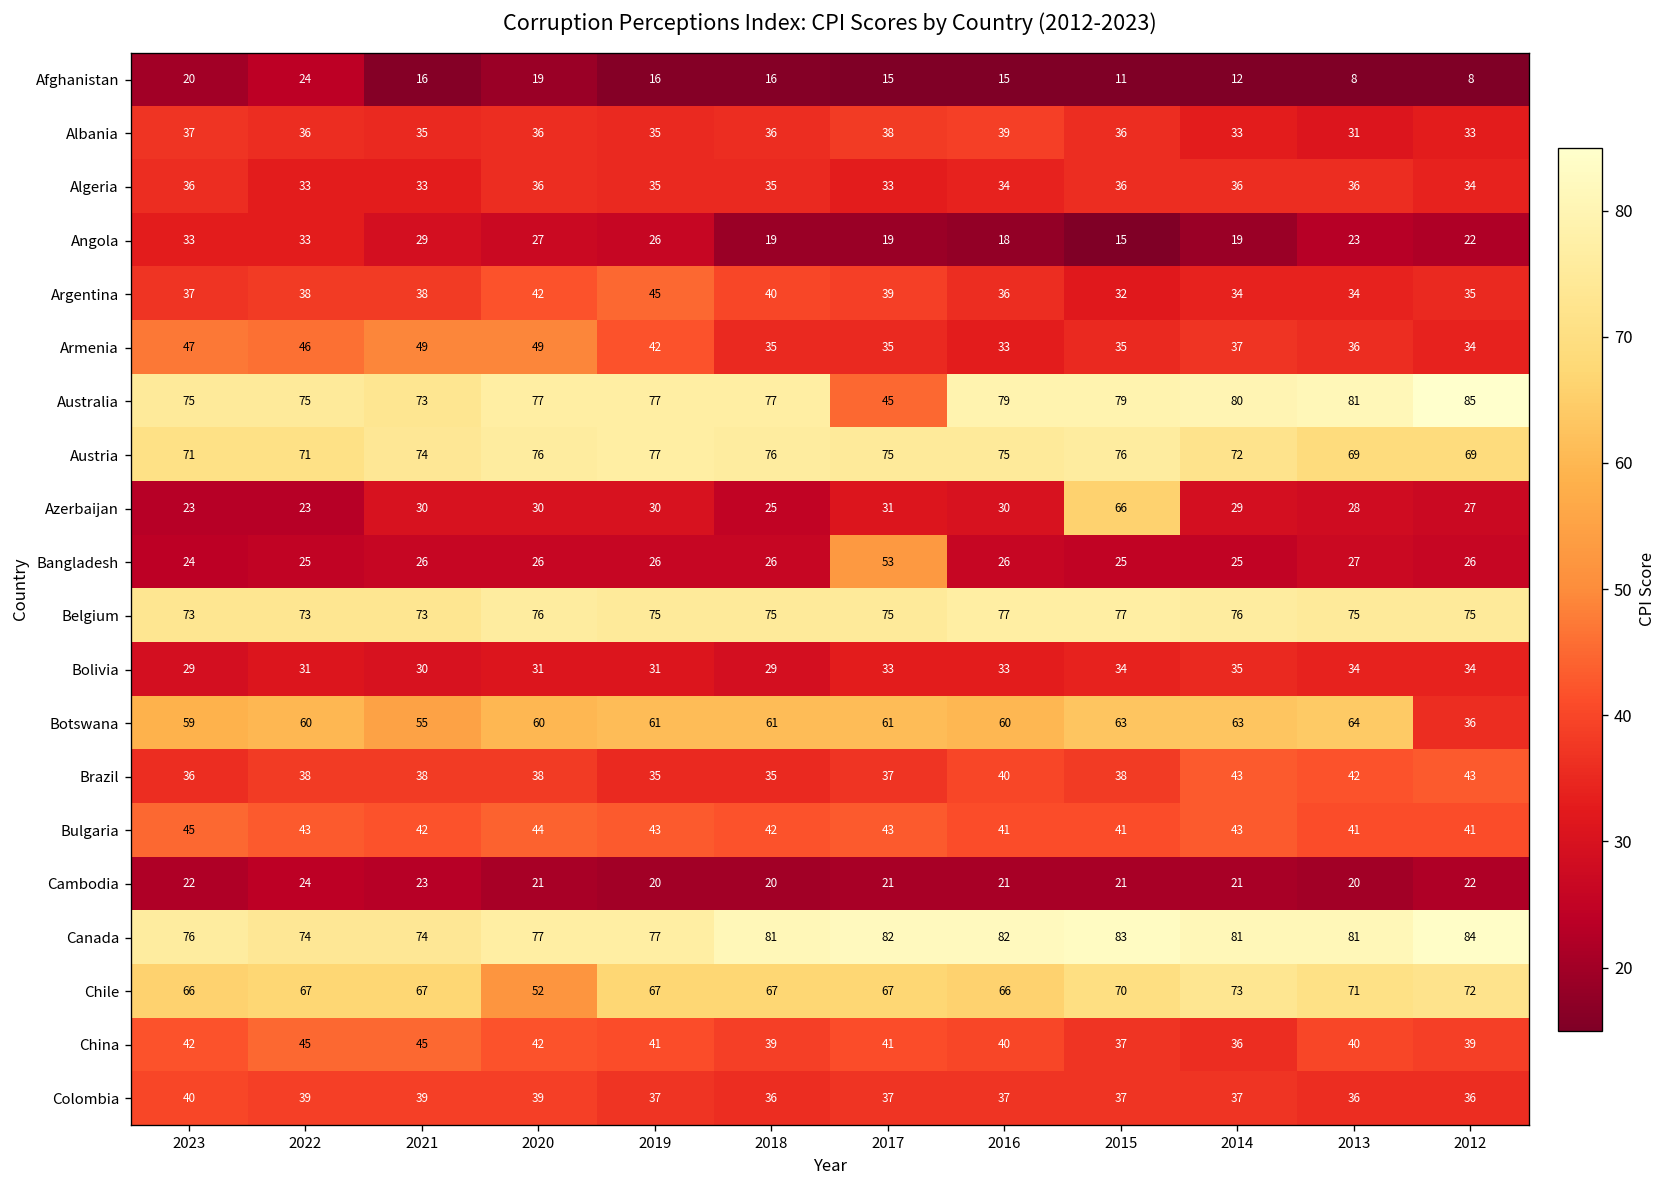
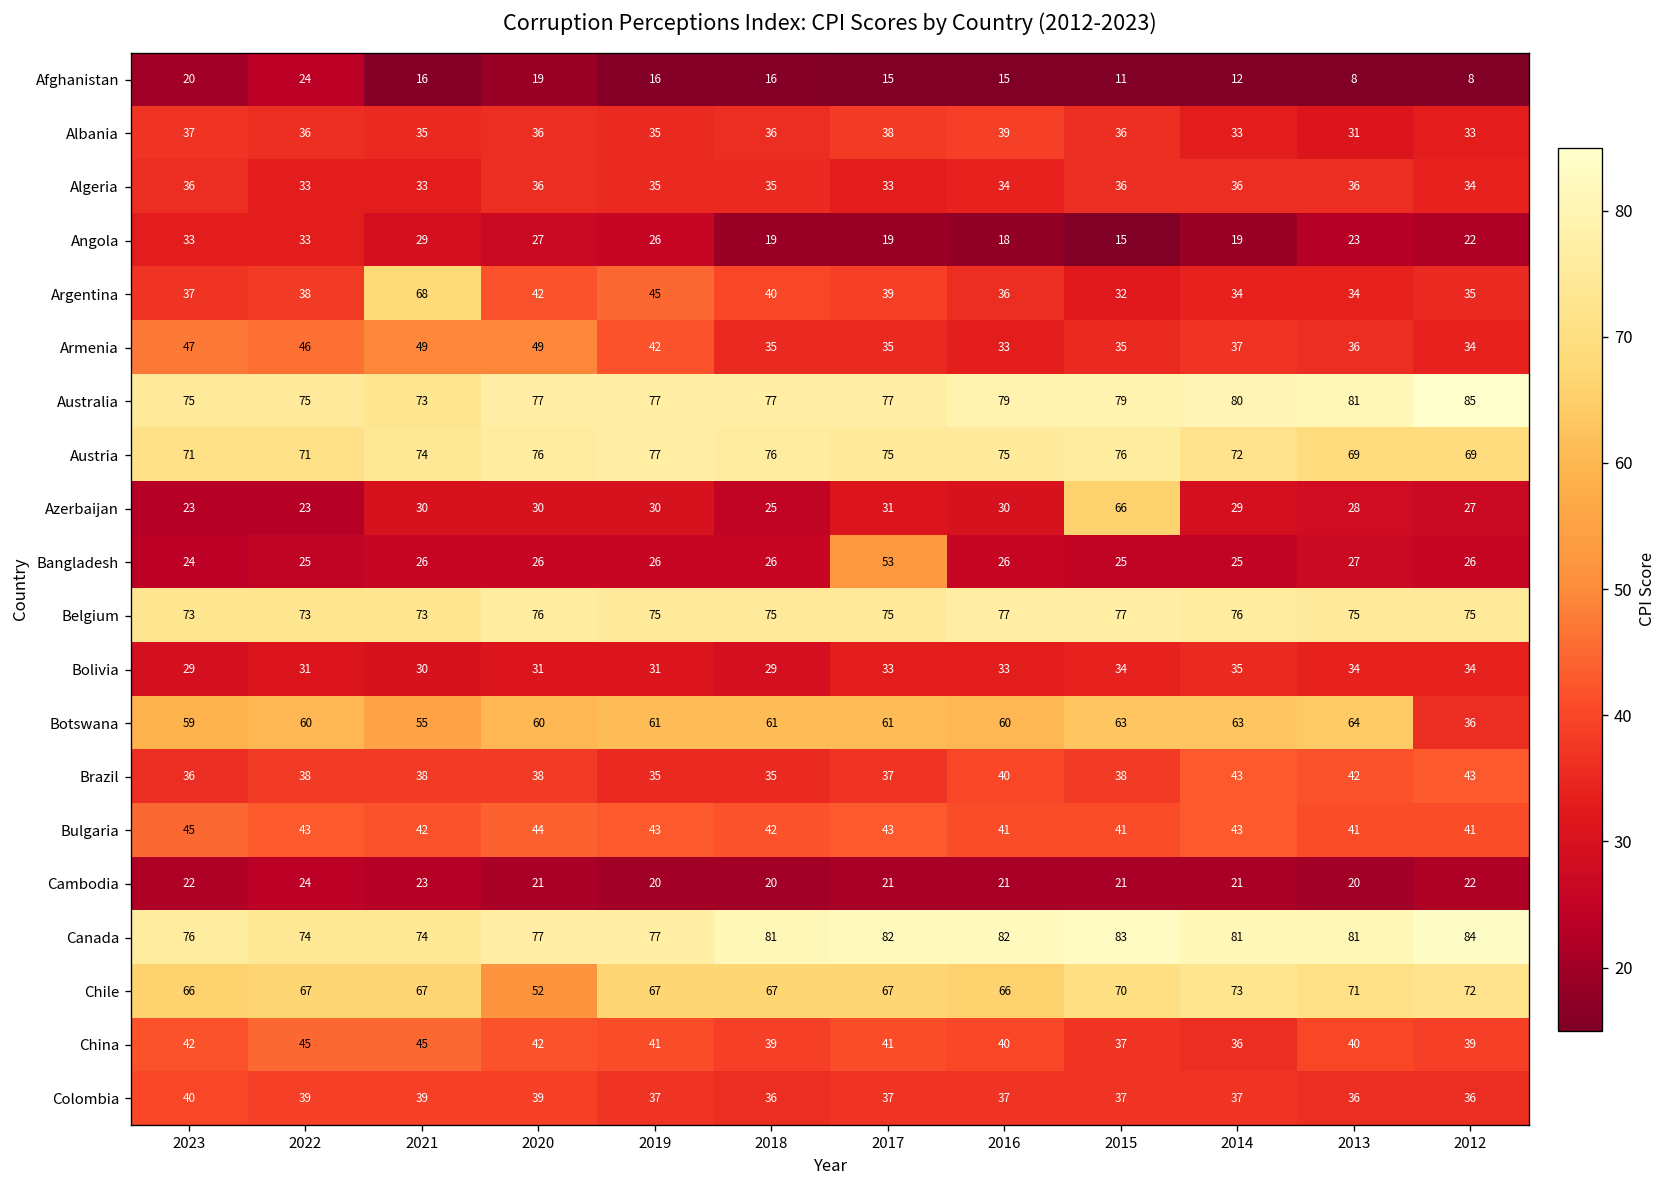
Argentina, 2021: 38 -> 68
Australia, 2017: 45 -> 77
